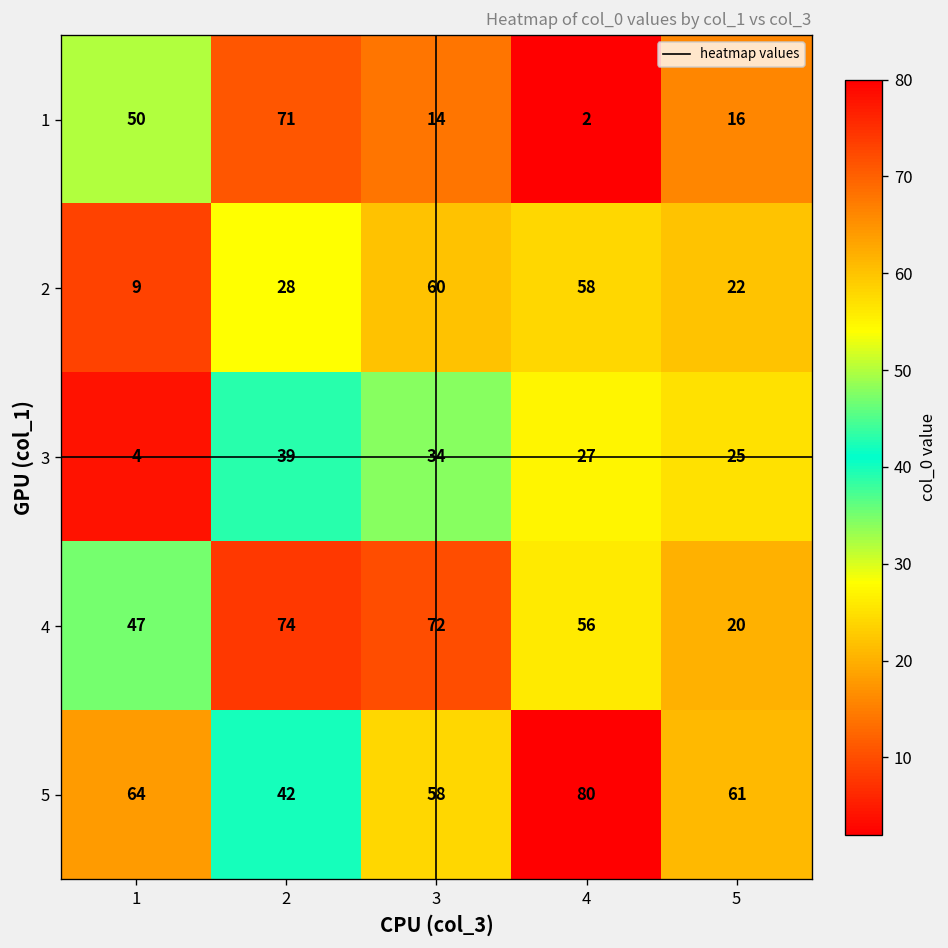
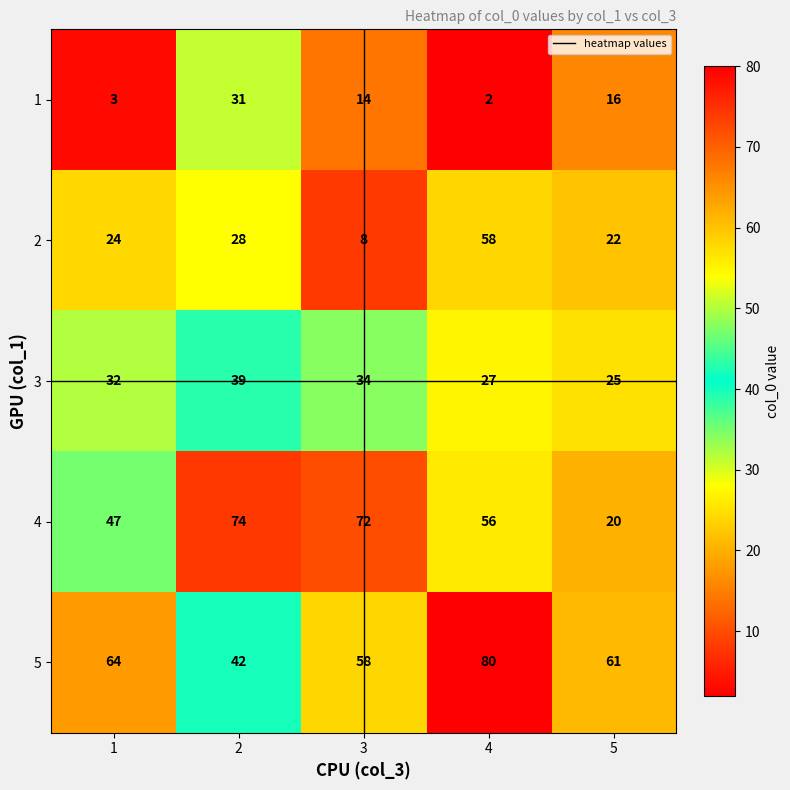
1, 1: 50 -> 3
1, 2: 71 -> 31
2, 1: 9 -> 24
2, 3: 60 -> 8
3, 1: 4 -> 32
